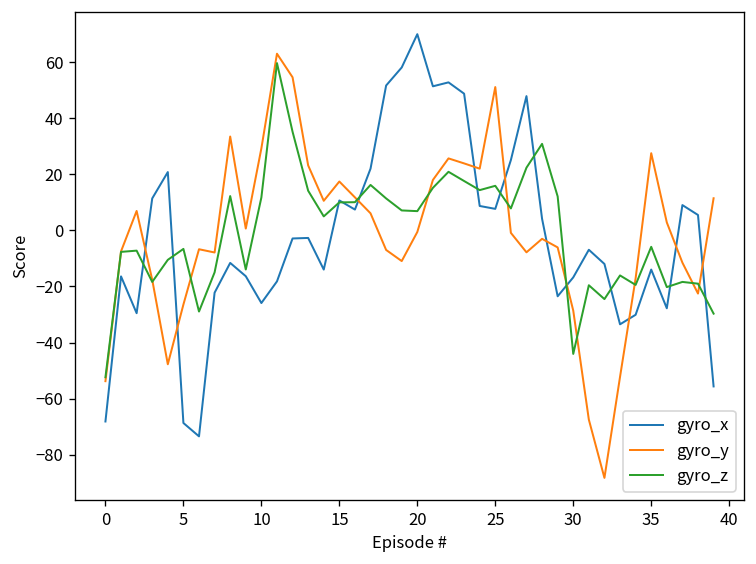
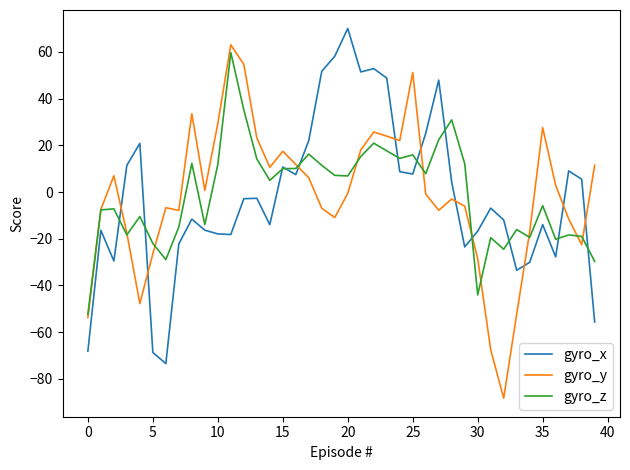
gyro_z, 5: -7 -> -22
gyro_x, 10: -26 -> -18
